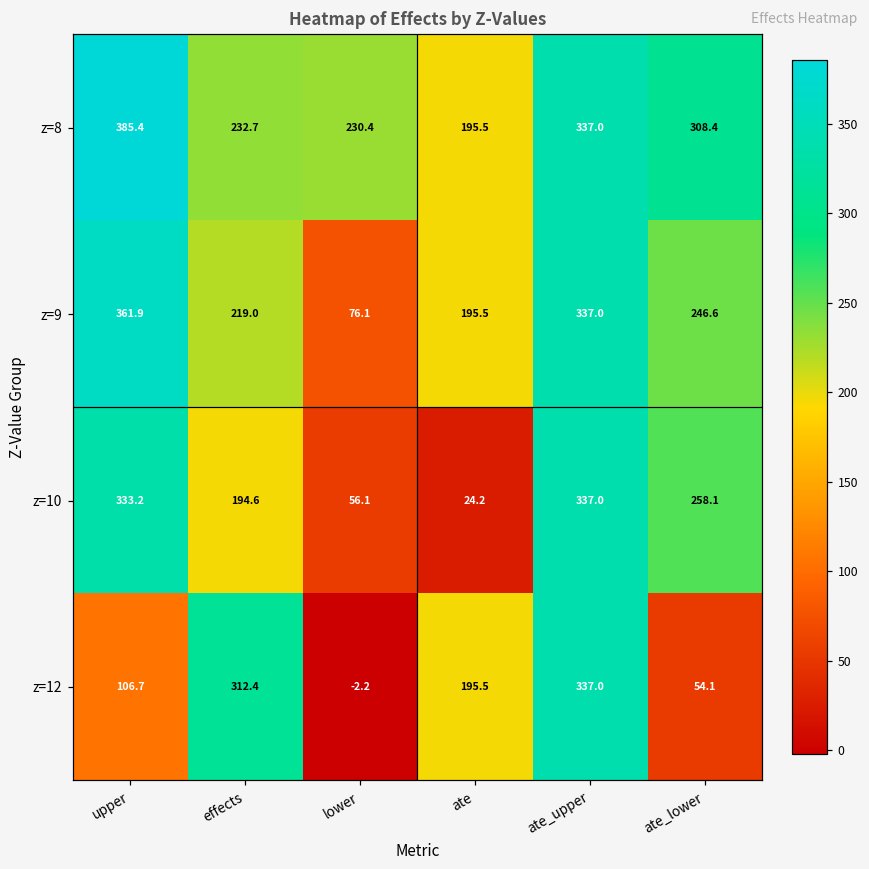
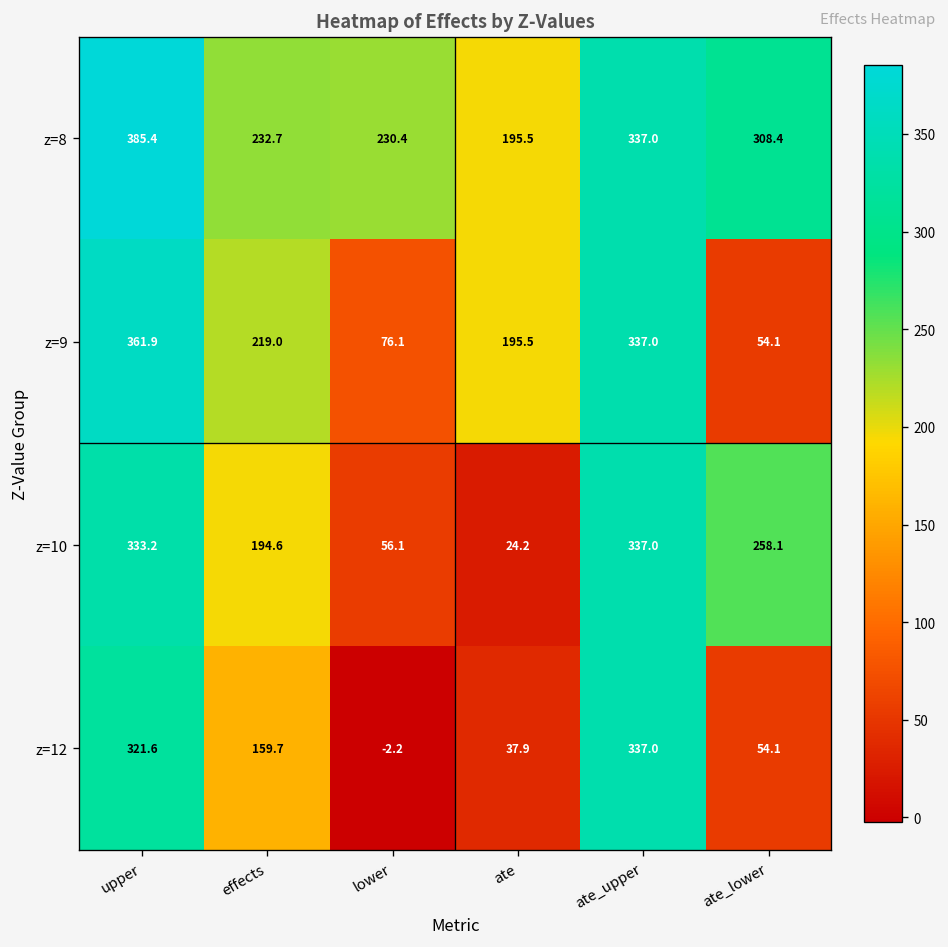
z=9, ate_lower: 246.6 -> 54.1
z=12, upper: 106.7 -> 321.6
z=12, effects: 312.4 -> 159.7
z=12, ate: 195.5 -> 37.9
